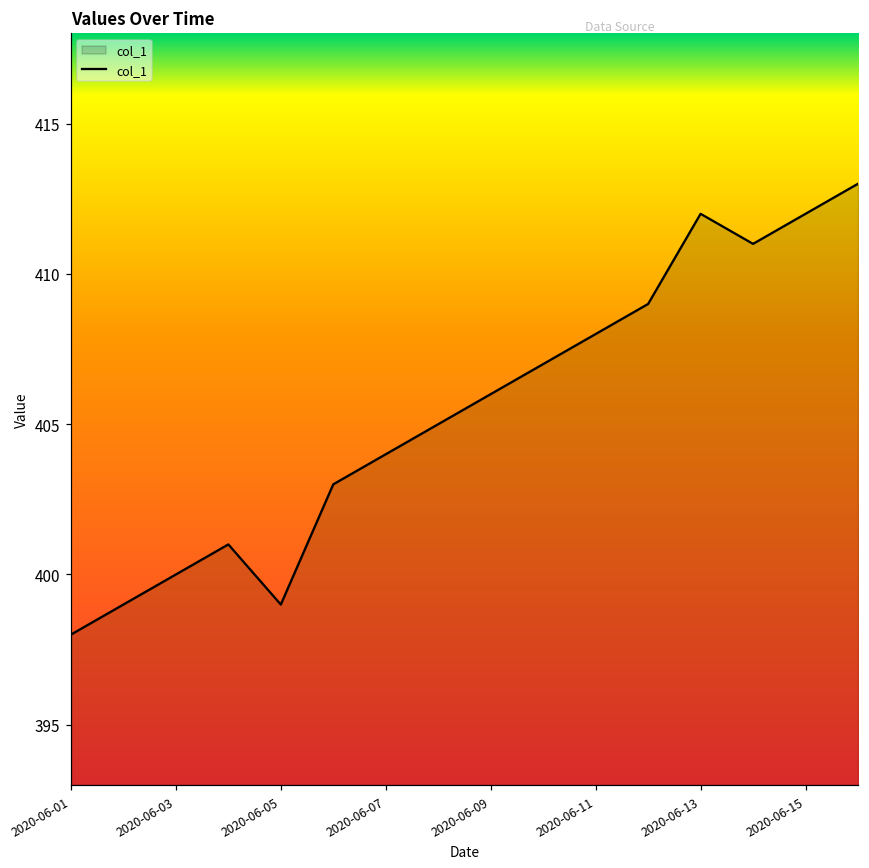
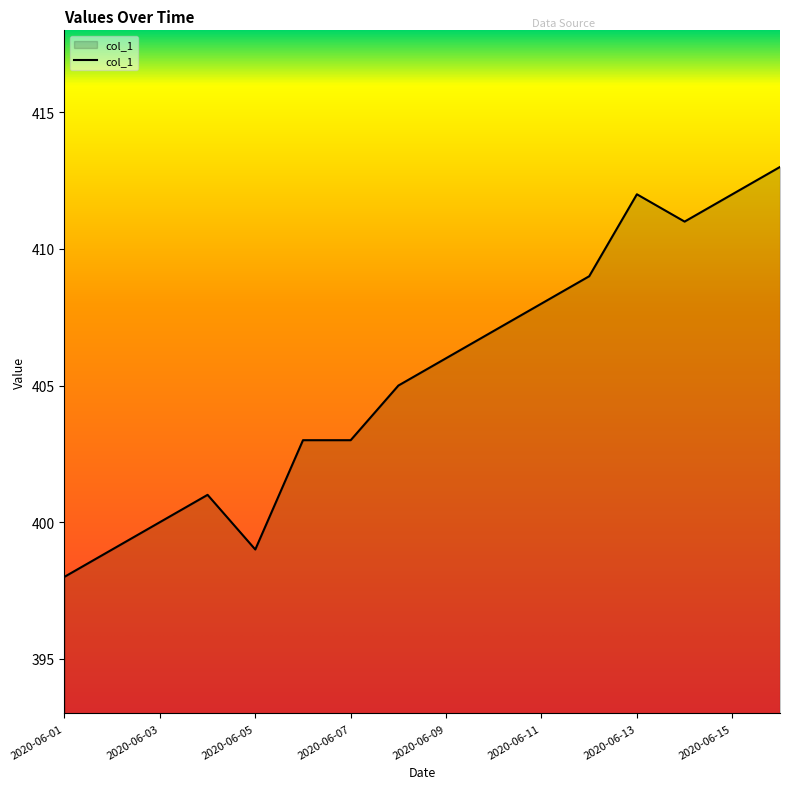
2020-06-07: 404 -> 403
